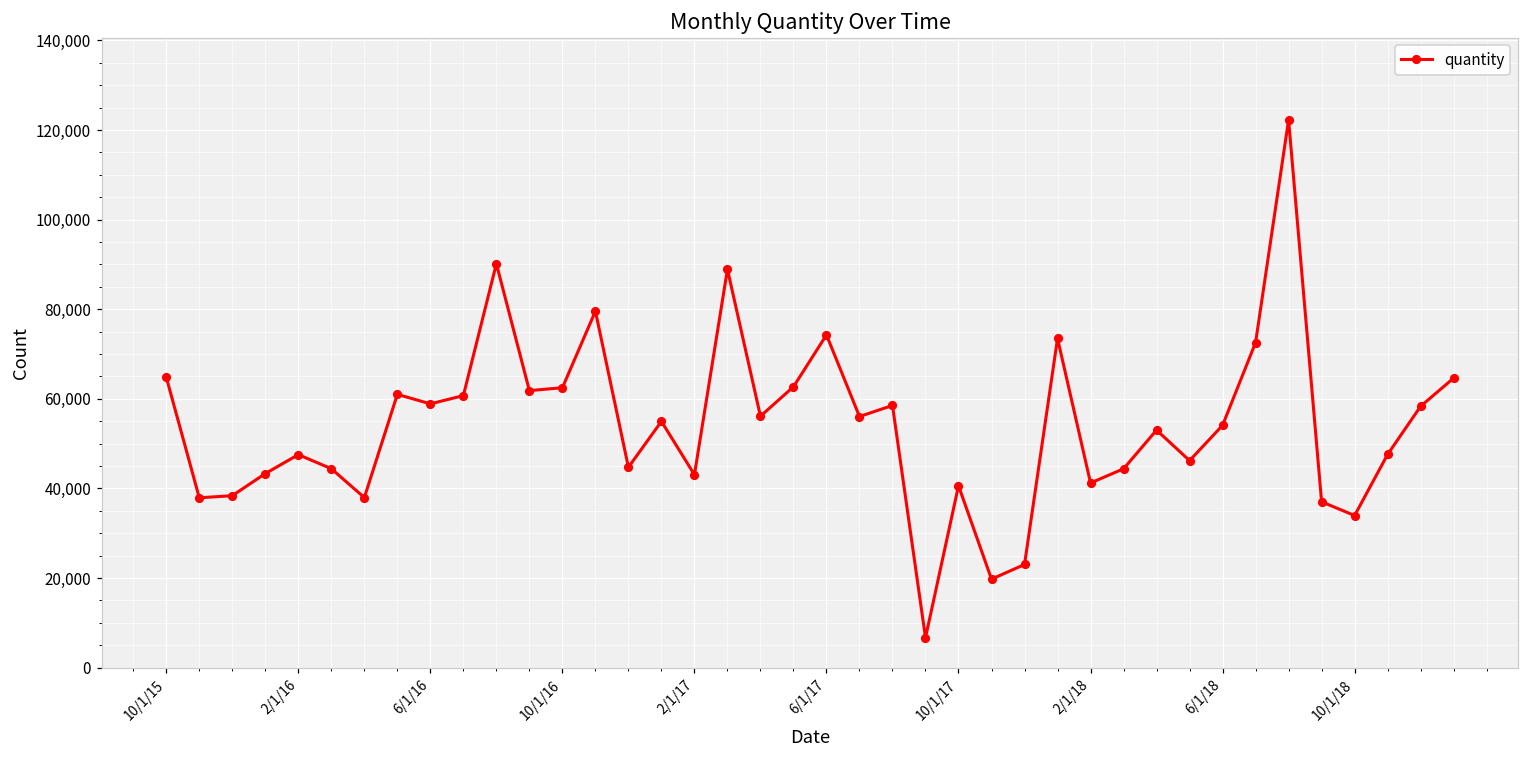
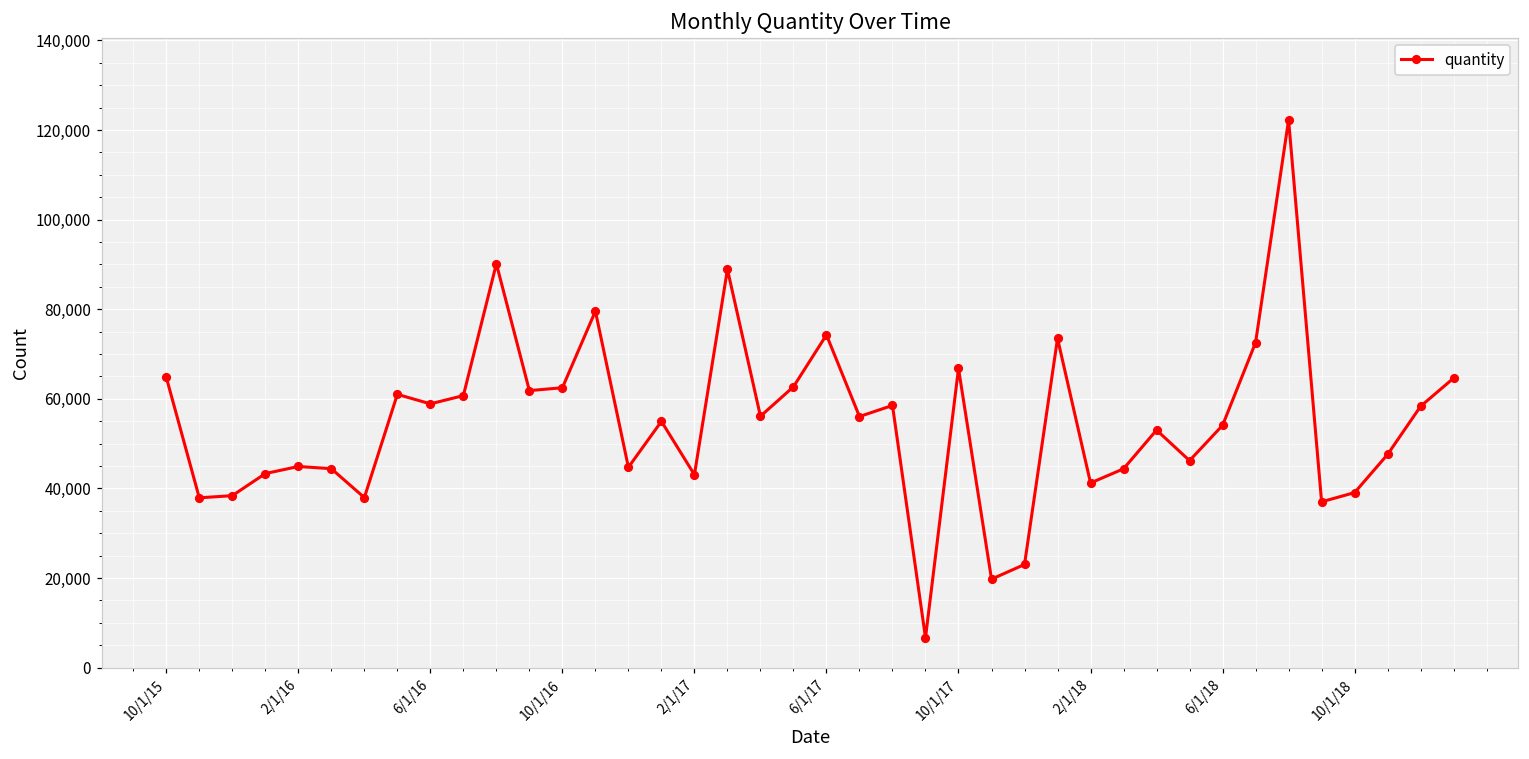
2/1/16: 48,000 -> 45,000
10/1/17: 41,000 -> 67,000
10/1/18: 34,000 -> 39,000
